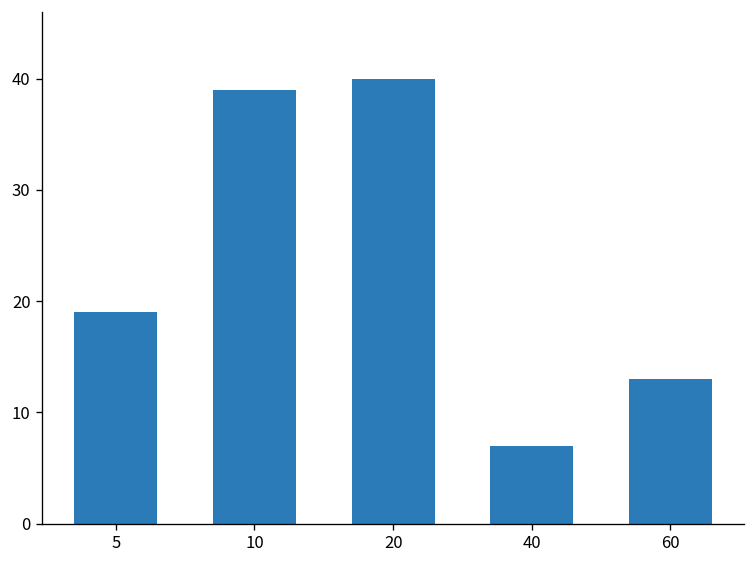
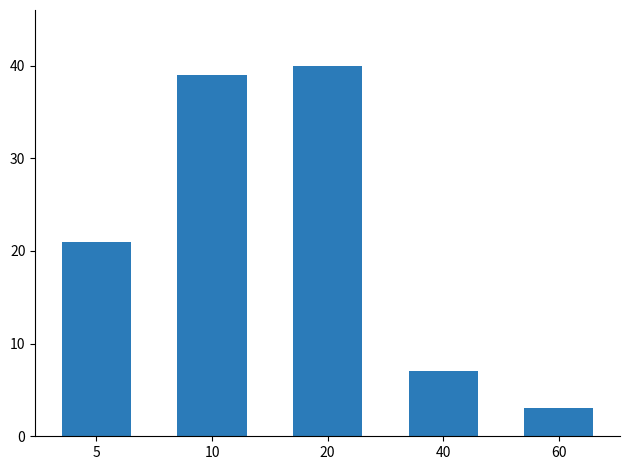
5: 19 -> 21
60: 13 -> 3
